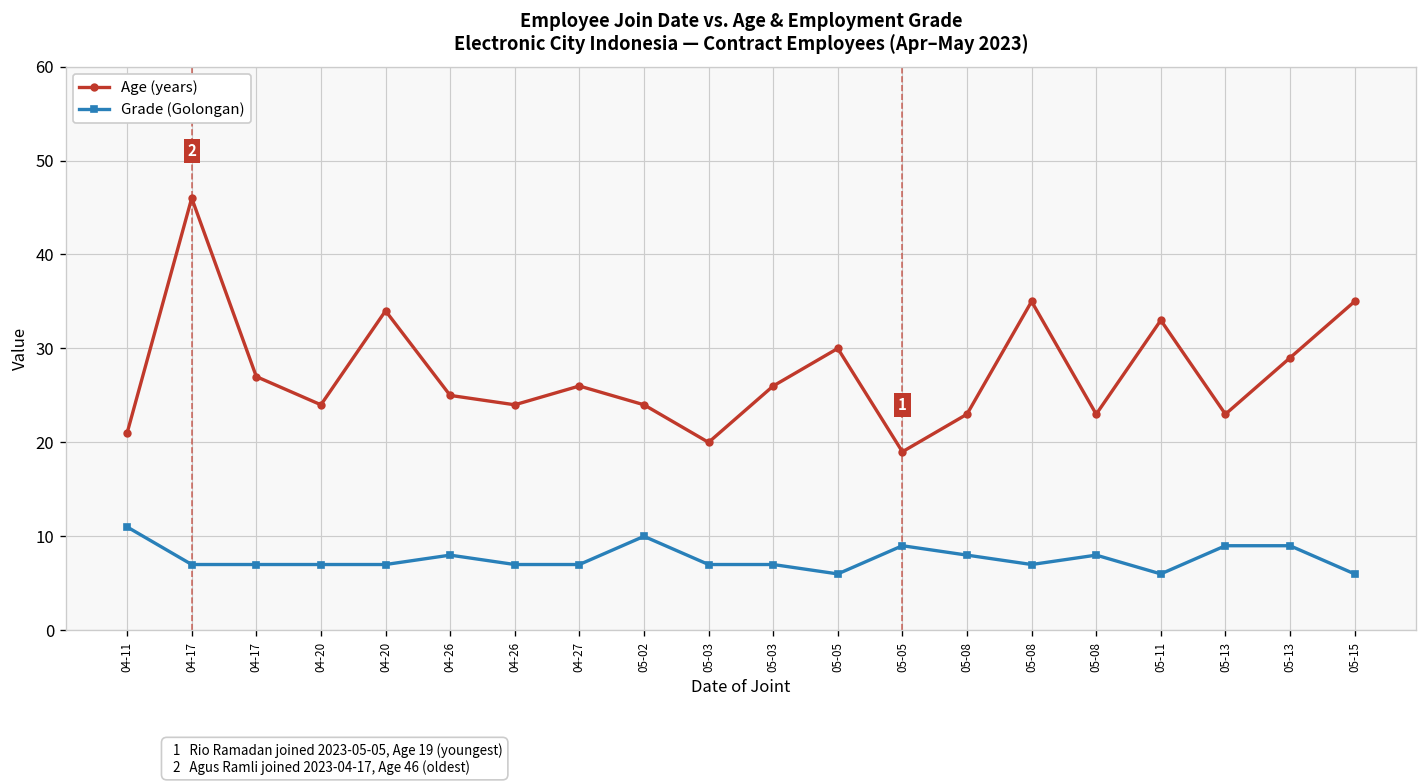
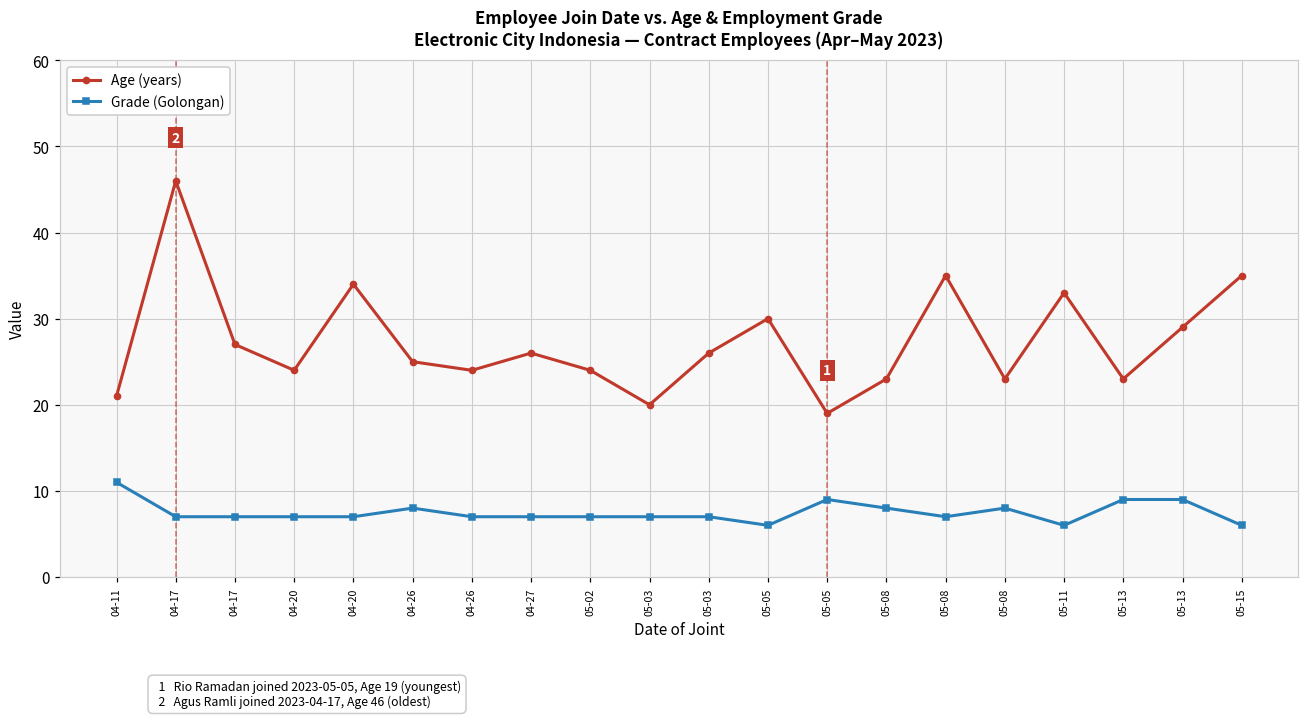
Grade (Golongan), 05-02: 10 -> 7
